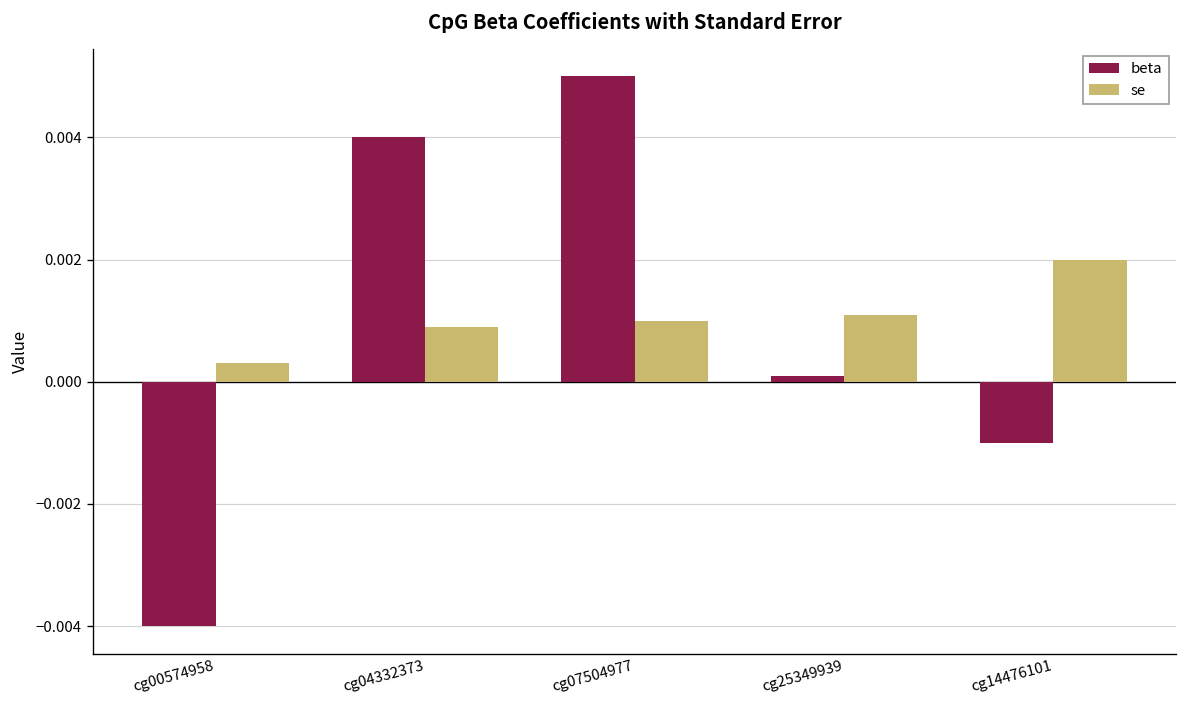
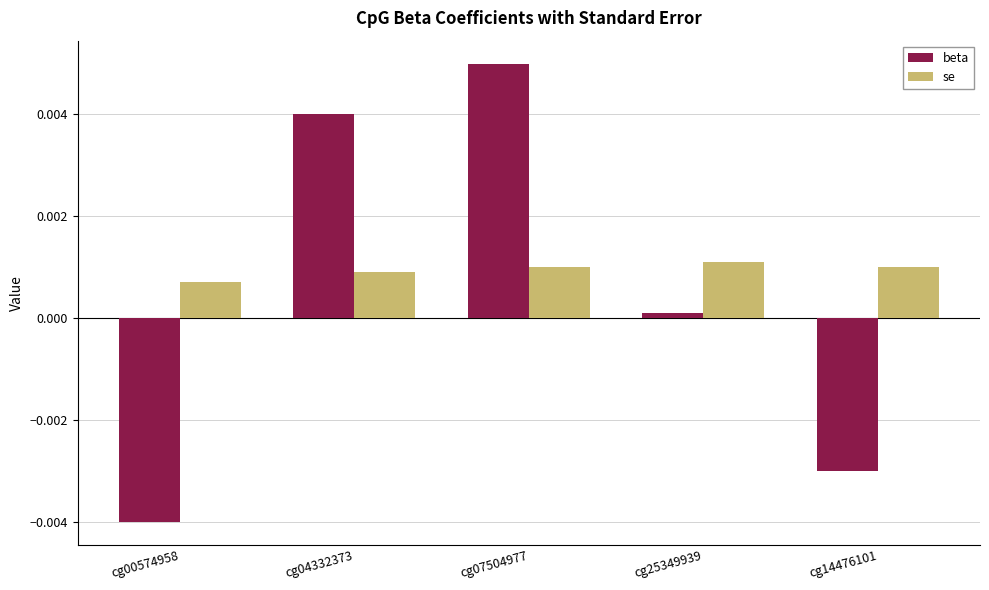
se, cg00574958: 0.0003 -> 0.0007
beta, cg14476101: -0.001 -> -0.003
se, cg14476101: 0.002 -> 0.001
